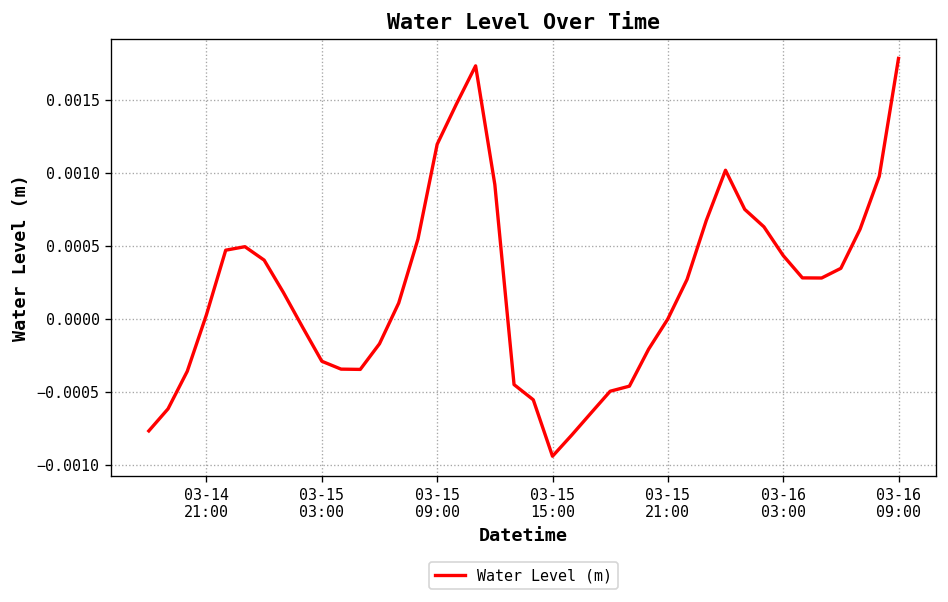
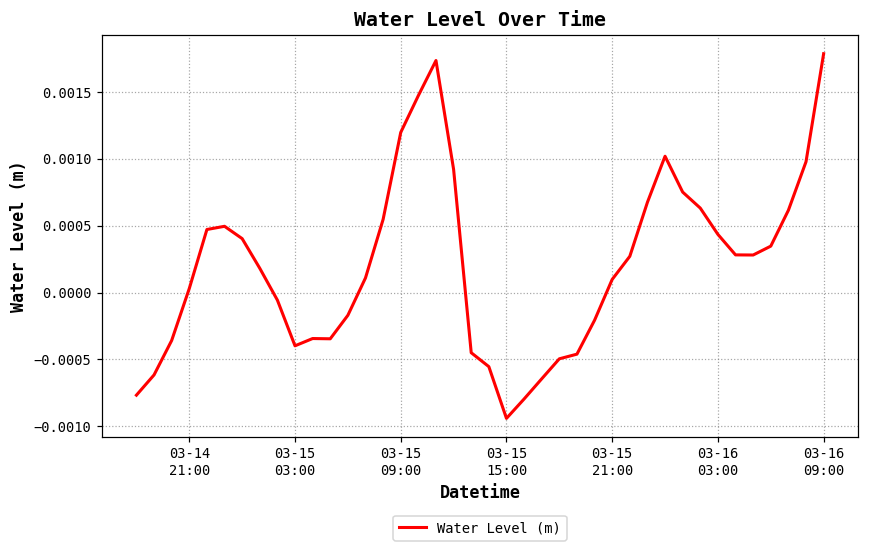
03-15 03:00: -0.00029 -> -0.00040
03-15 21:00: 0.0000 -> 0.0001
